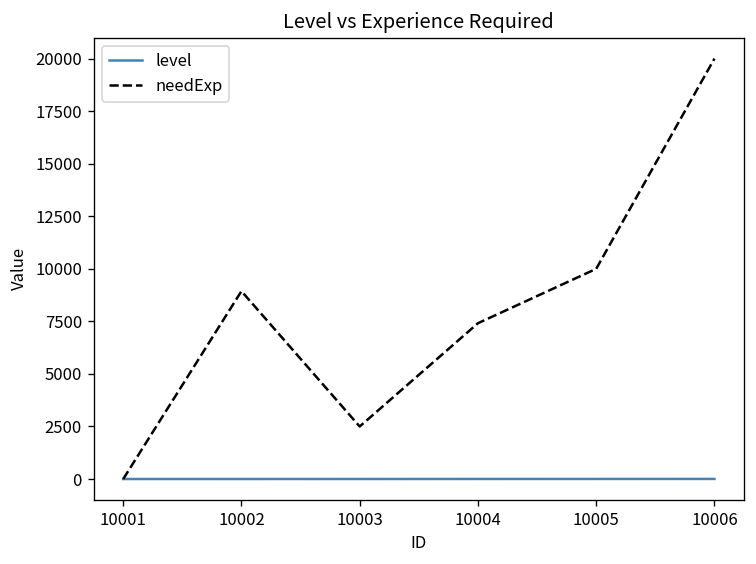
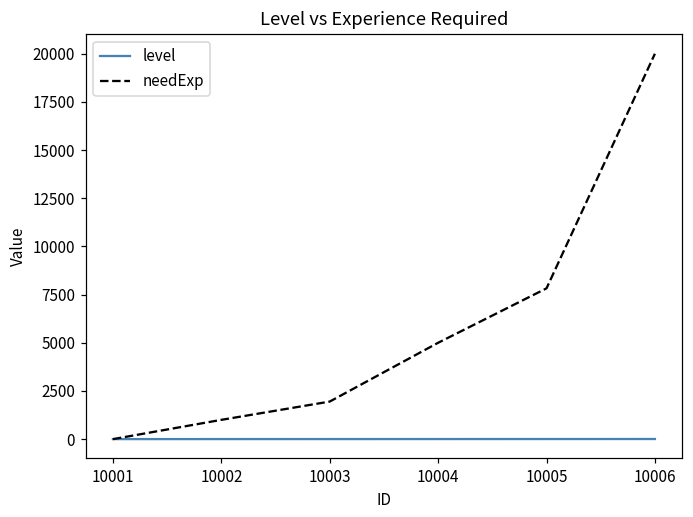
needExp, 10002: 8900 -> 1000
needExp, 10003: 2500 -> 1900
needExp, 10004: 7400 -> 5000
needExp, 10005: 10000 -> 7800
